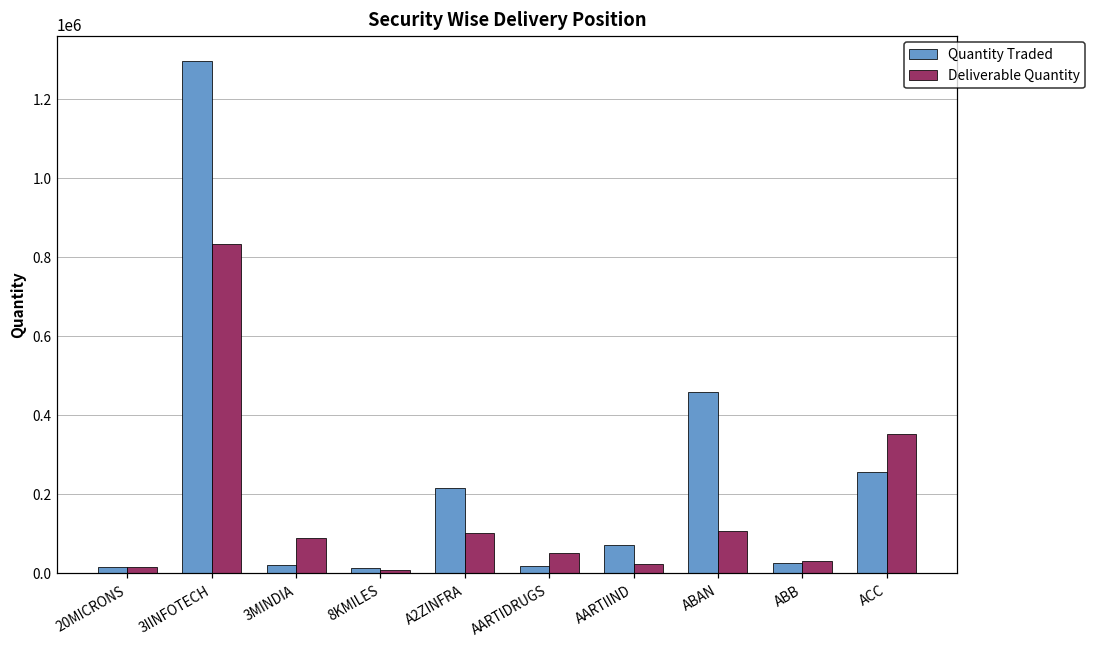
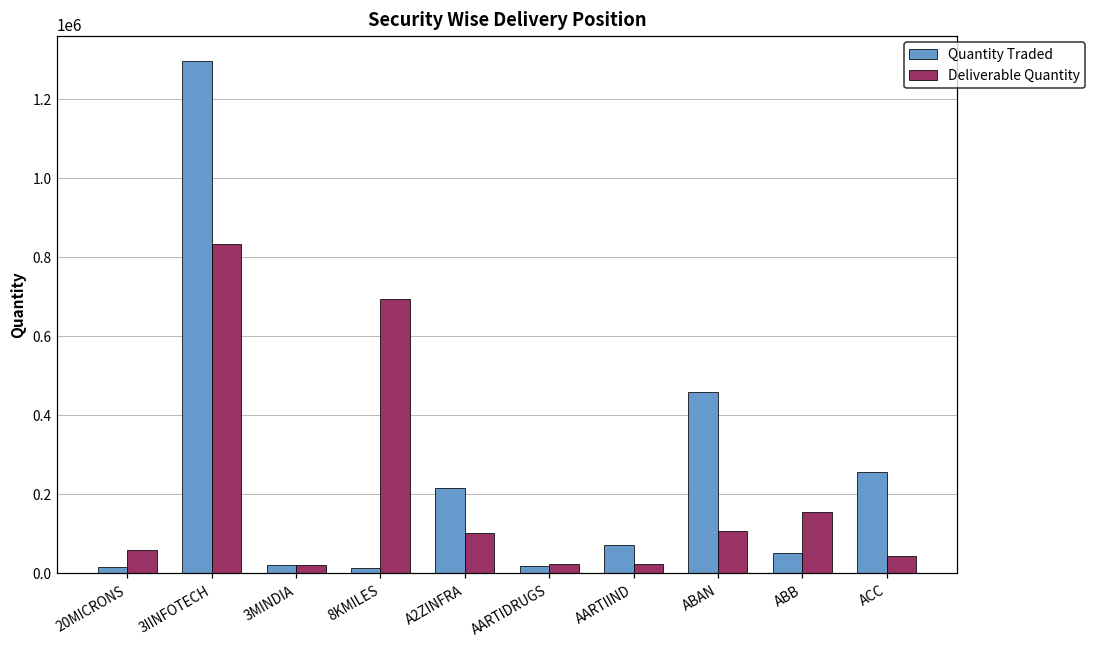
Deliverable Quantity, 20MICRONS: 20000 -> 60000
Deliverable Quantity, 3MINDIA: 90000 -> 20000
Deliverable Quantity, 8KMILES: 10000 -> 690000
Deliverable Quantity, AARTIDRUGS: 50000 -> 20000
Quantity Traded, ABB: 30000 -> 50000
Deliverable Quantity, ABB: 30000 -> 160000
Deliverable Quantity, ACC: 350000 -> 40000
